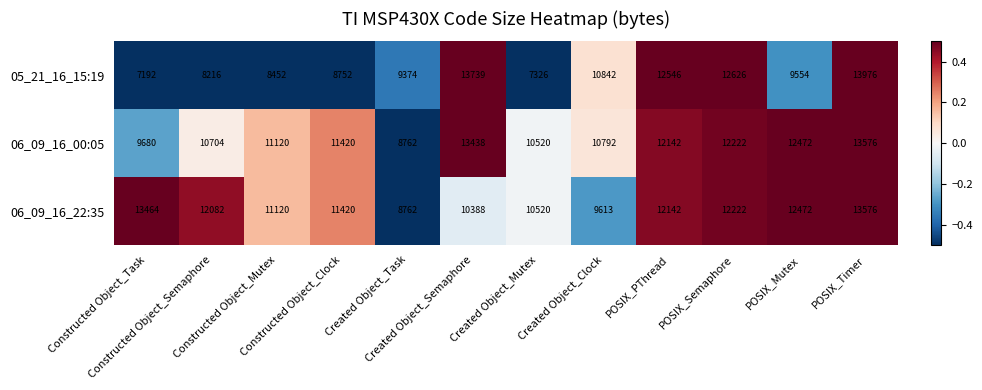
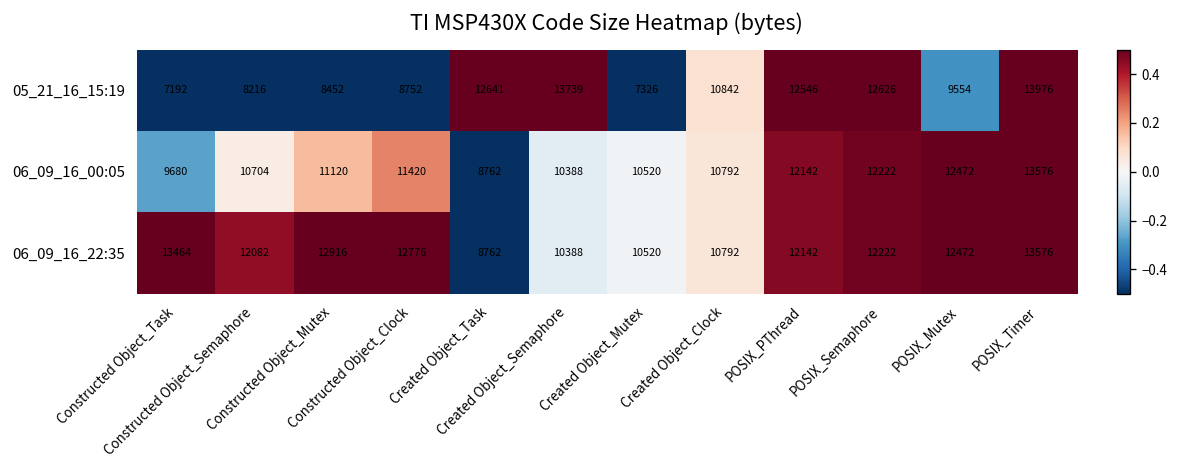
05_21_16_15:19, Created Object_Task: 9374 -> 12641
06_09_16_00:05, Created Object_Semaphore: 13438 -> 10388
06_09_16_22:35, Constructed Object_Mutex: 11120 -> 12916
06_09_16_22:35, Constructed Object_Clock: 11420 -> 12776
06_09_16_22:35, Created Object_Clock: 9613 -> 10792
